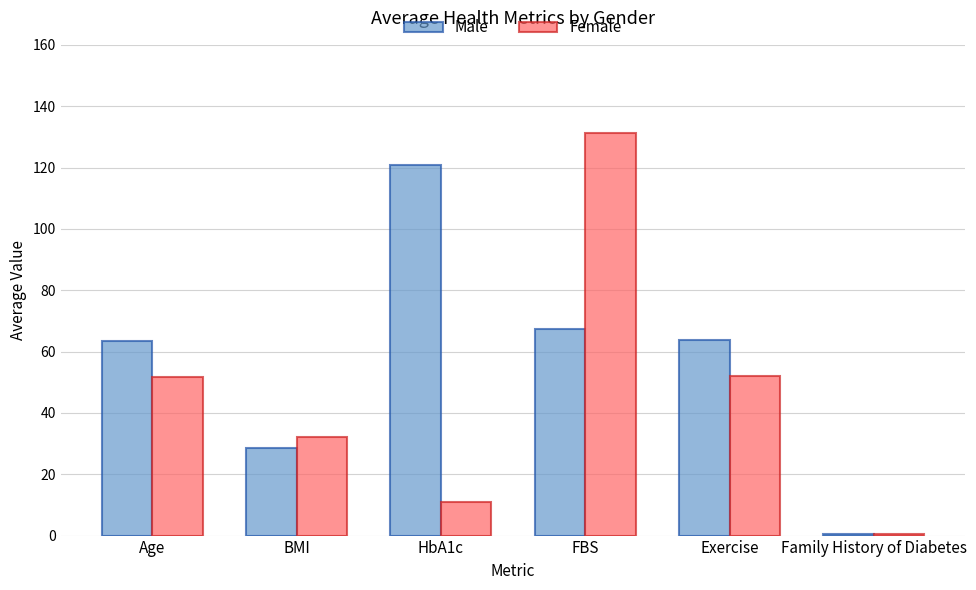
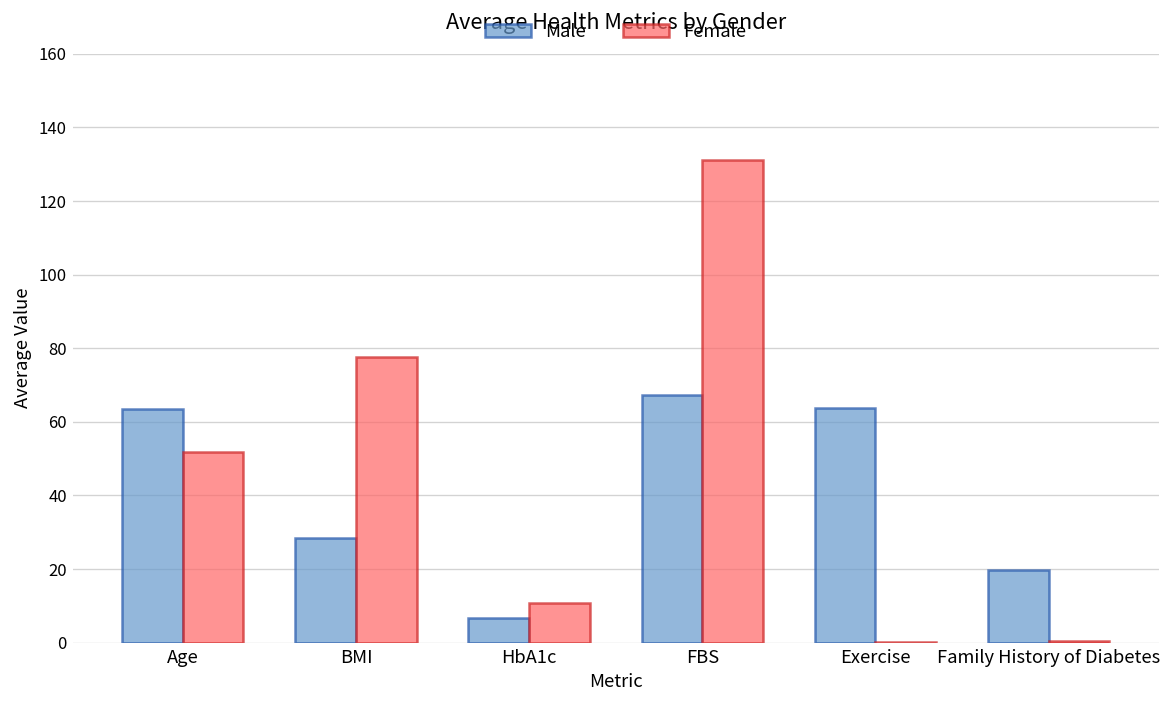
Female, BMI: 32 -> 78
Male, HbA1c: 121 -> 7
Female, Exercise: 52 -> 0
Male, Family History of Diabetes: 0 -> 20
